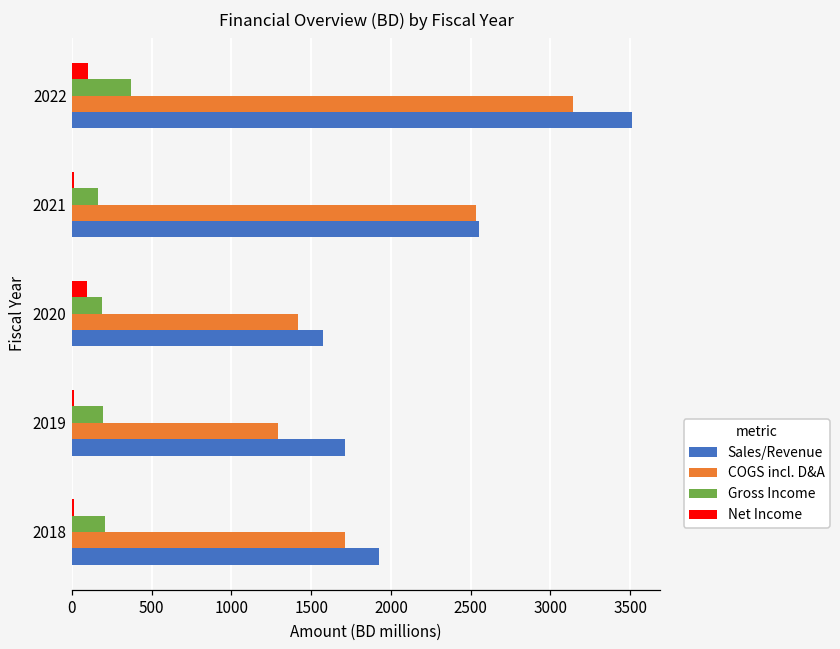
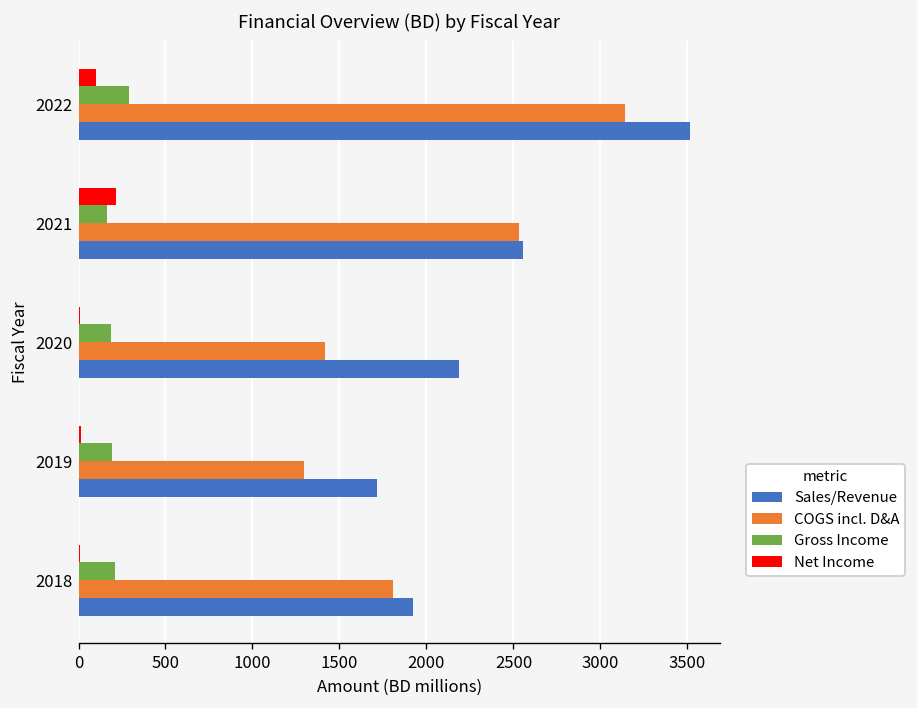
Gross Income, 2022: 370 -> 290
Net Income, 2021: 10 -> 220
Net Income, 2020: 90 -> 10
Sales/Revenue, 2020: 1570 -> 2180
COGS incl. D&A, 2018: 1720 -> 1810
